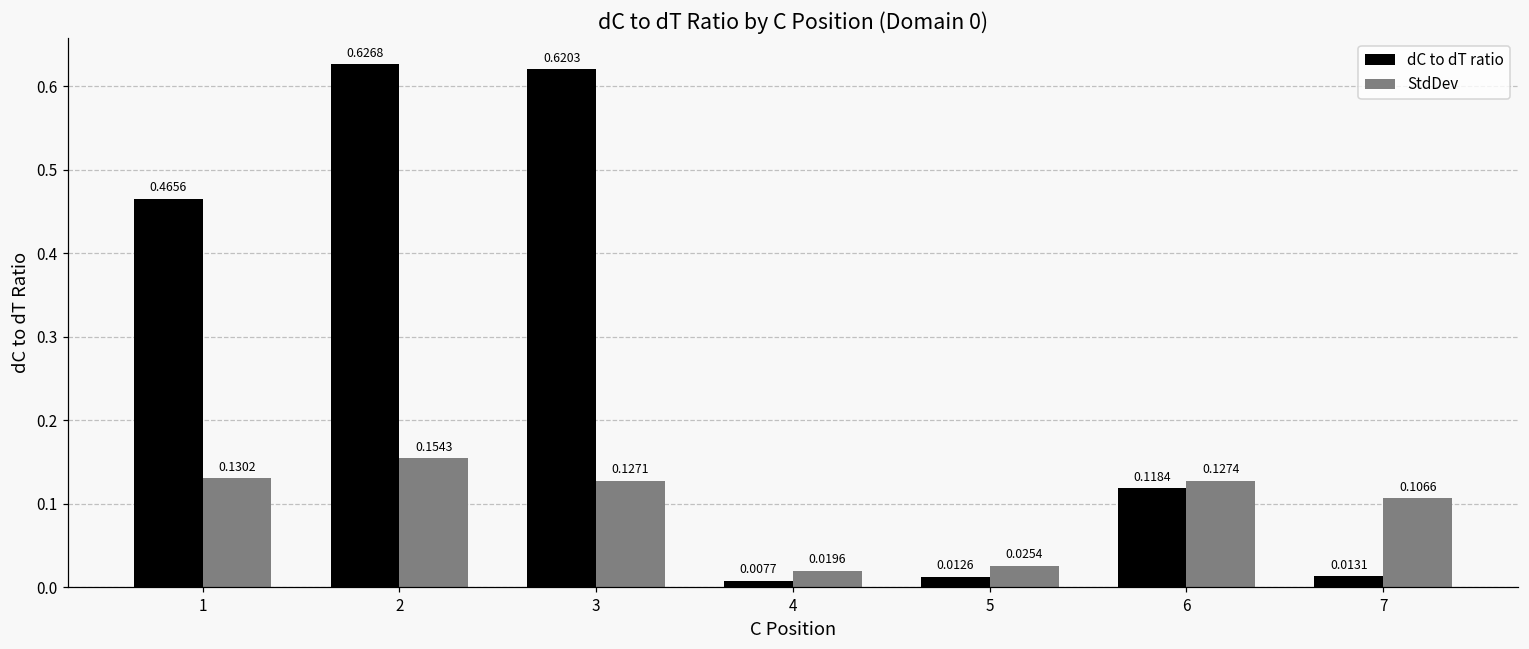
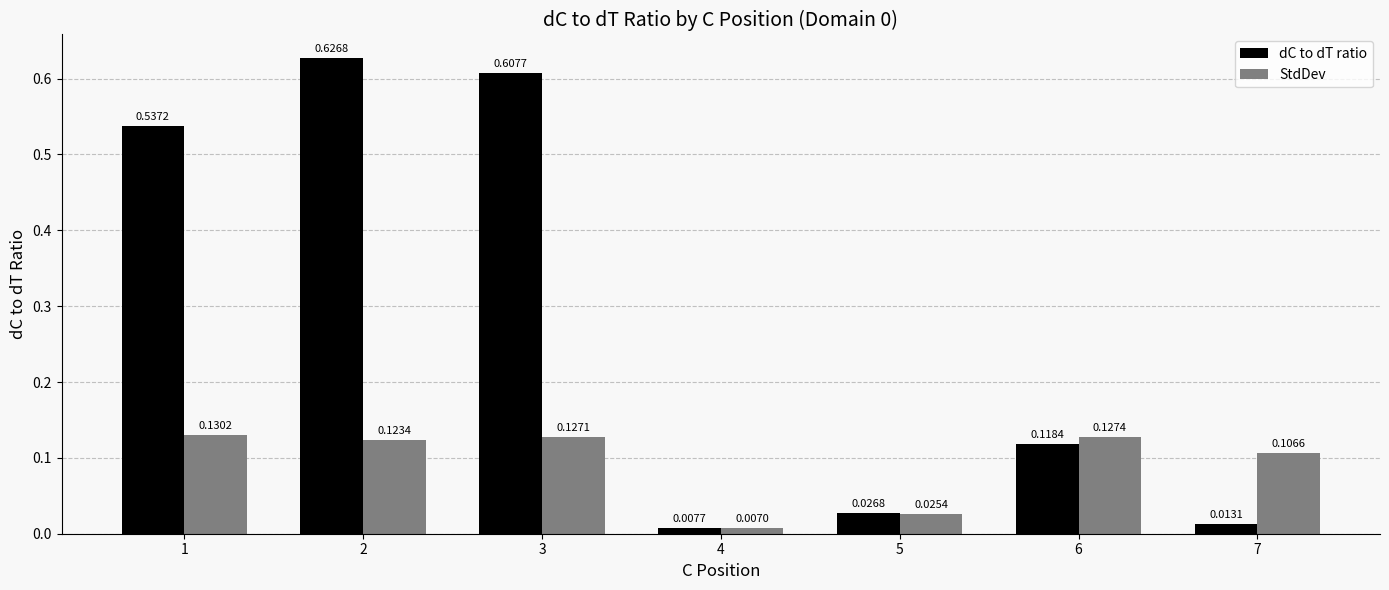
dC to dT ratio, 1: 0.4656 -> 0.5372
StdDev, 2: 0.1543 -> 0.1234
dC to dT ratio, 3: 0.6203 -> 0.6077
StdDev, 4: 0.0196 -> 0.0070
dC to dT ratio, 5: 0.0126 -> 0.0268
